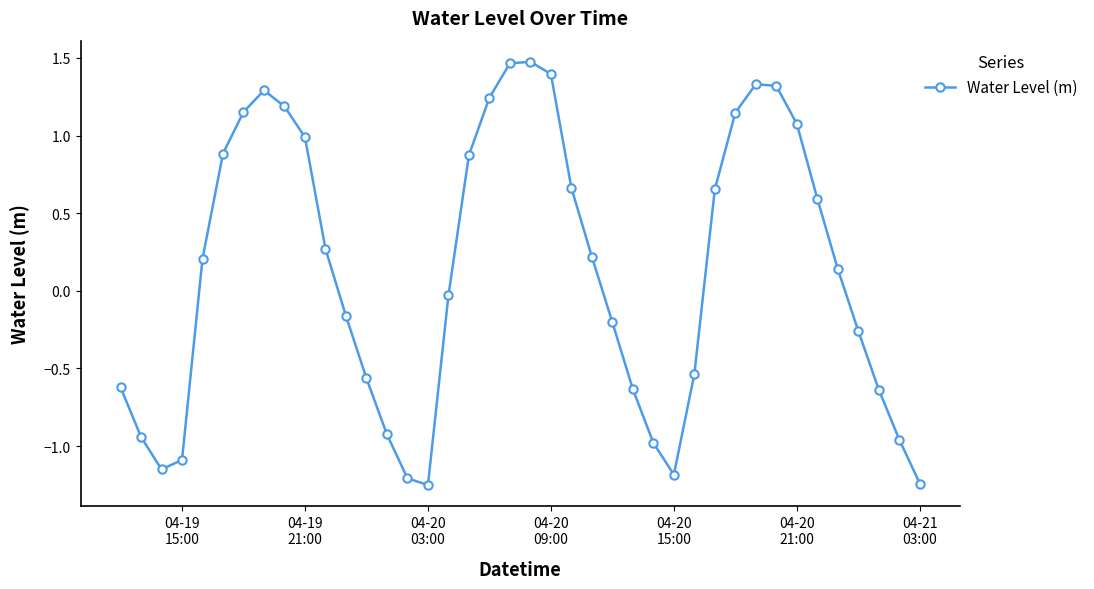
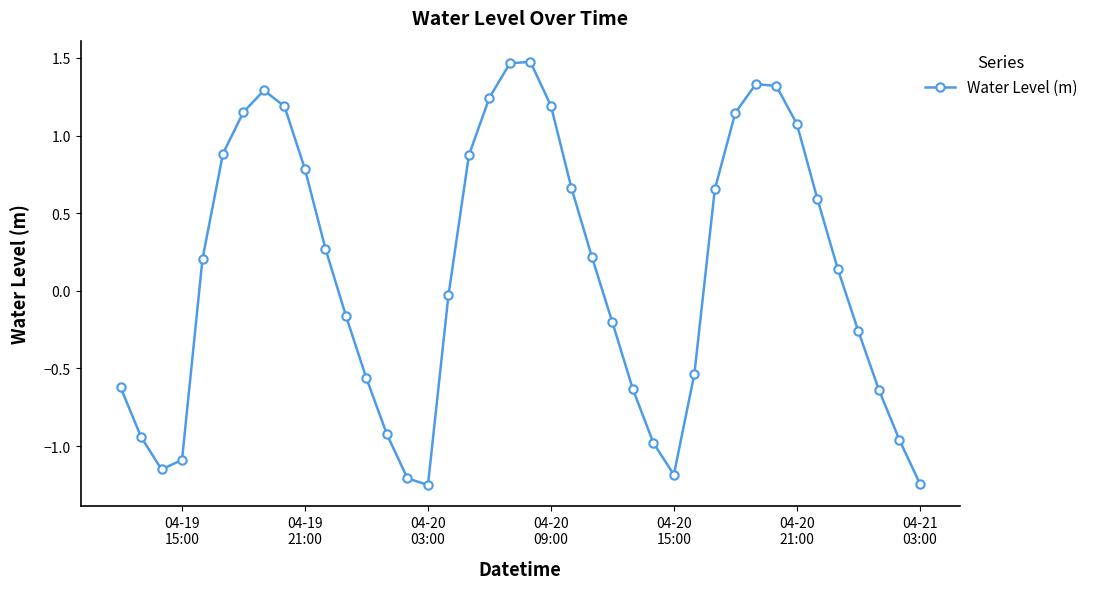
04-19 21:00: 0.99 -> 0.78
04-20 09:00: 1.40 -> 1.19
